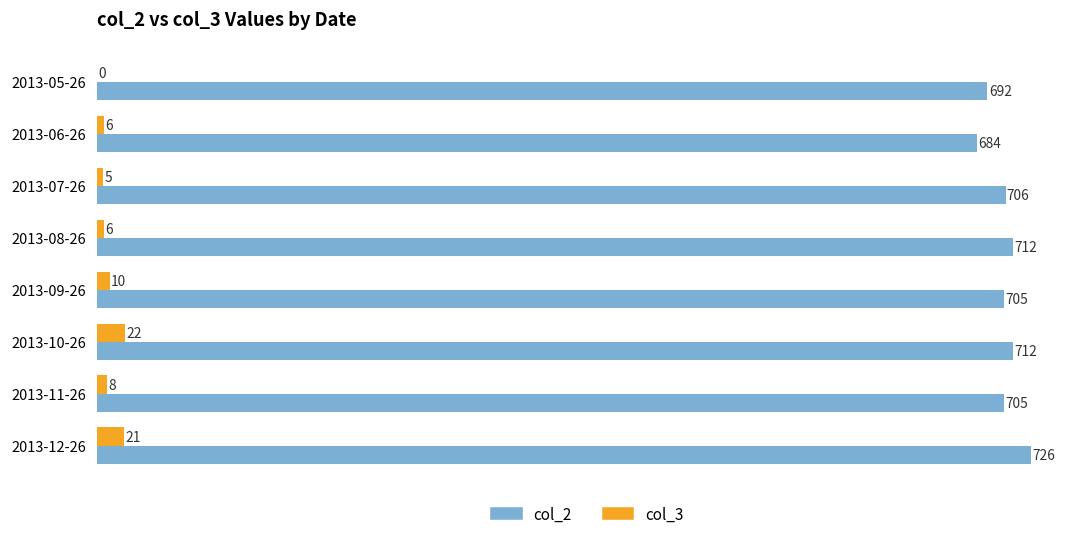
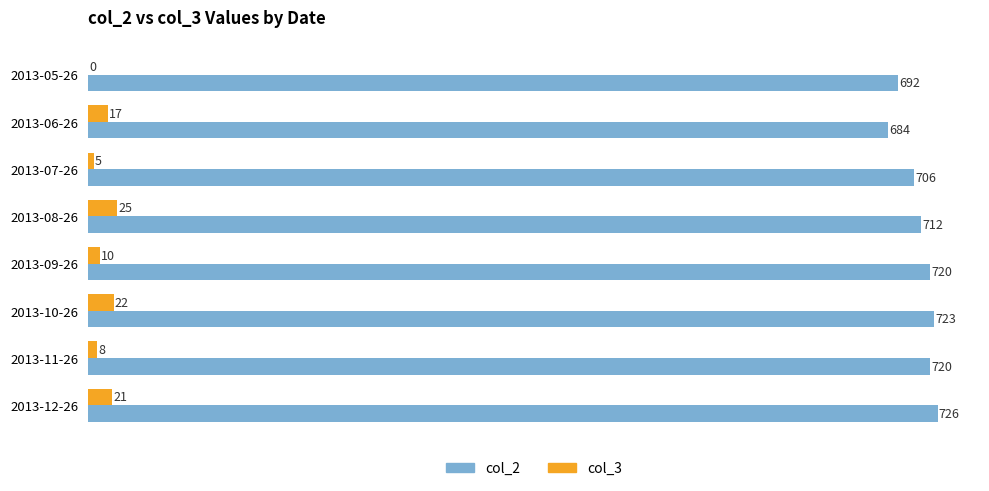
col_3, 2013-06-26: 6 -> 17
col_3, 2013-08-26: 6 -> 25
col_2, 2013-09-26: 705 -> 720
col_2, 2013-10-26: 712 -> 723
col_2, 2013-11-26: 705 -> 720
